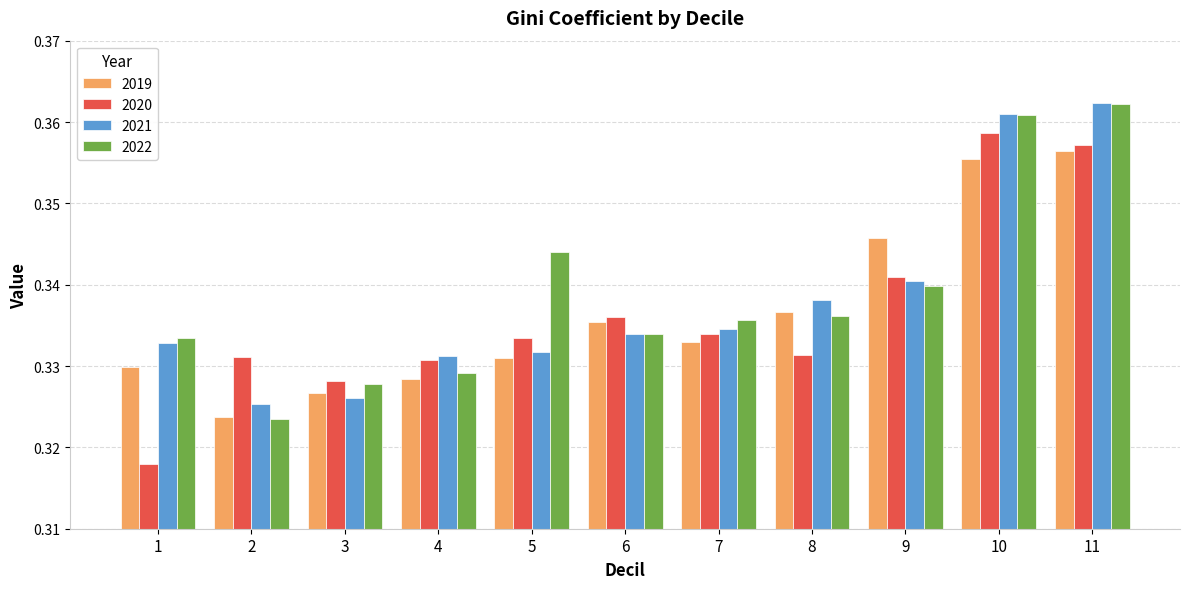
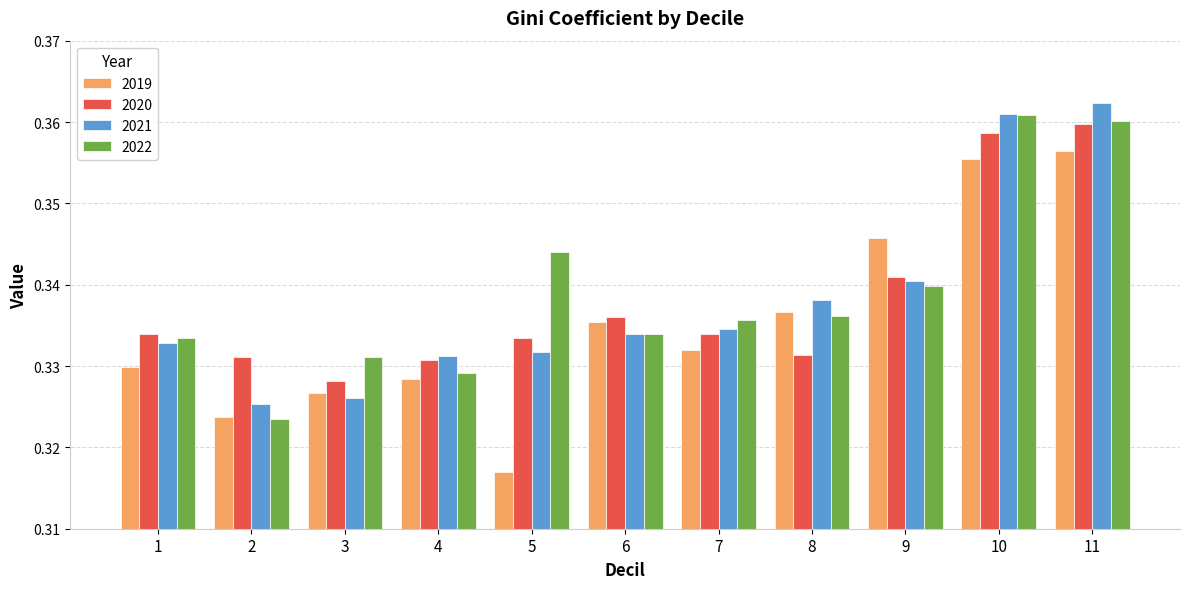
2020, 1: 0.318 -> 0.334
2022, 3: 0.328 -> 0.331
2019, 5: 0.331 -> 0.317
2019, 7: 0.333 -> 0.332
2020, 11: 0.357 -> 0.360
2022, 11: 0.362 -> 0.360
